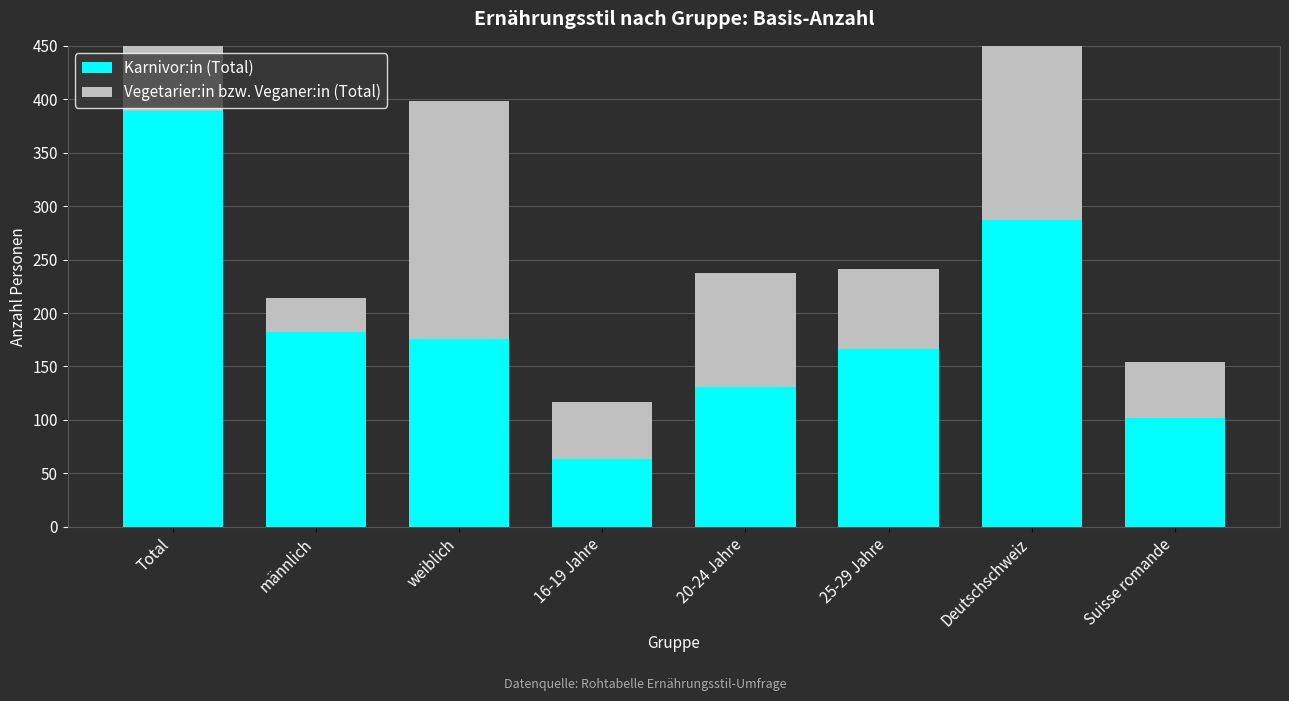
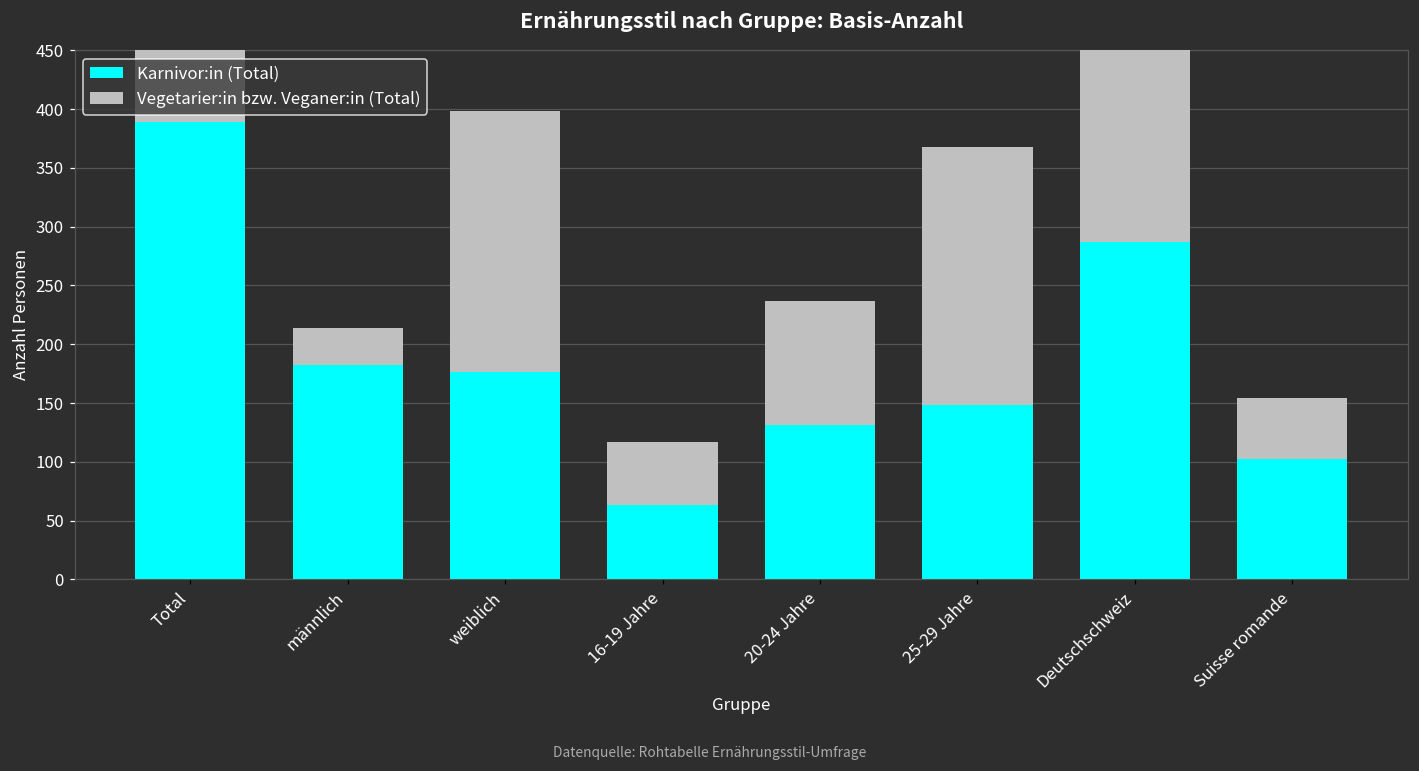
Karnivor:in (Total), 25-29 Jahre: 166 -> 148
Vegetarier:in bzw. Veganer:in (Total), 25-29 Jahre: 75 -> 220
